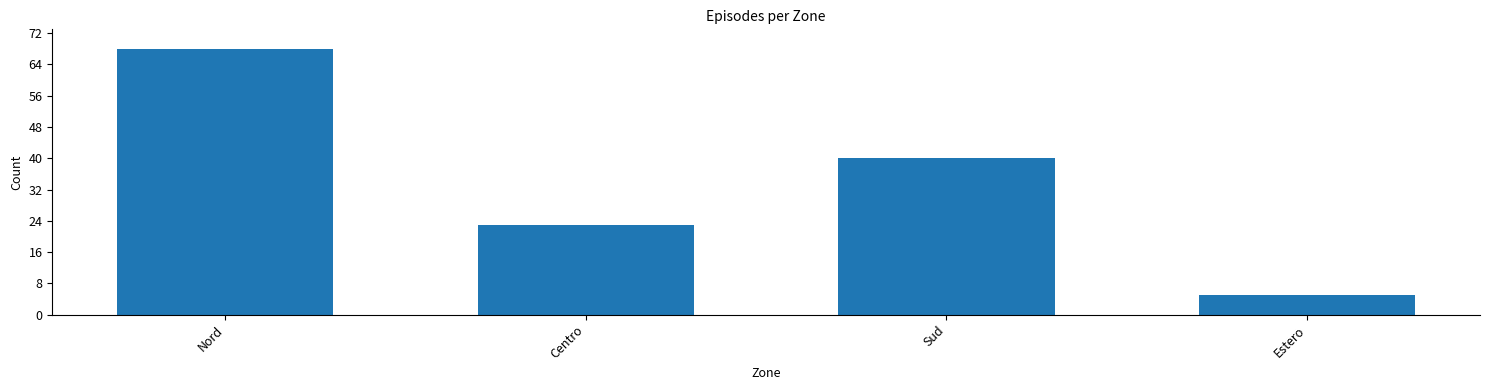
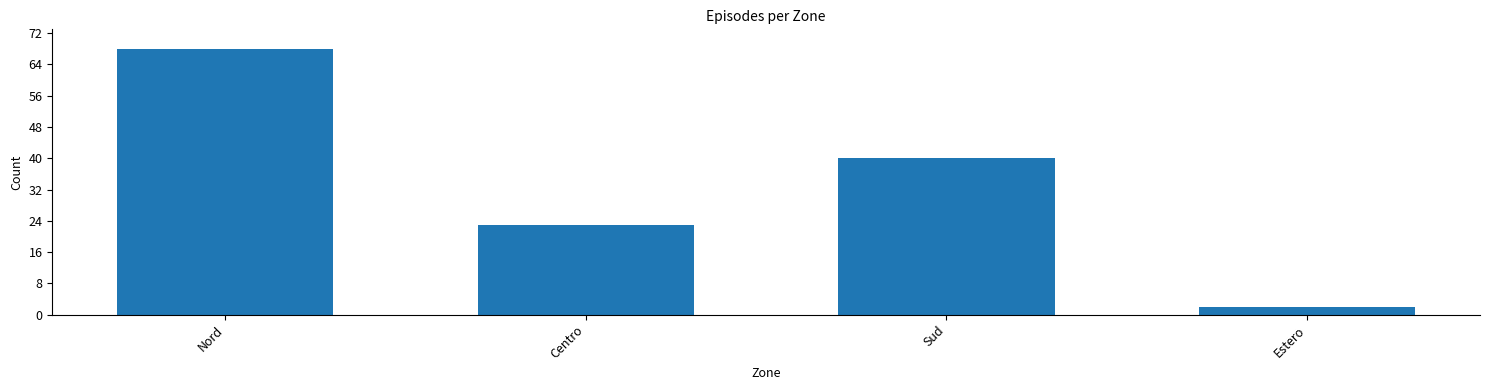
Estero: 5 -> 2
